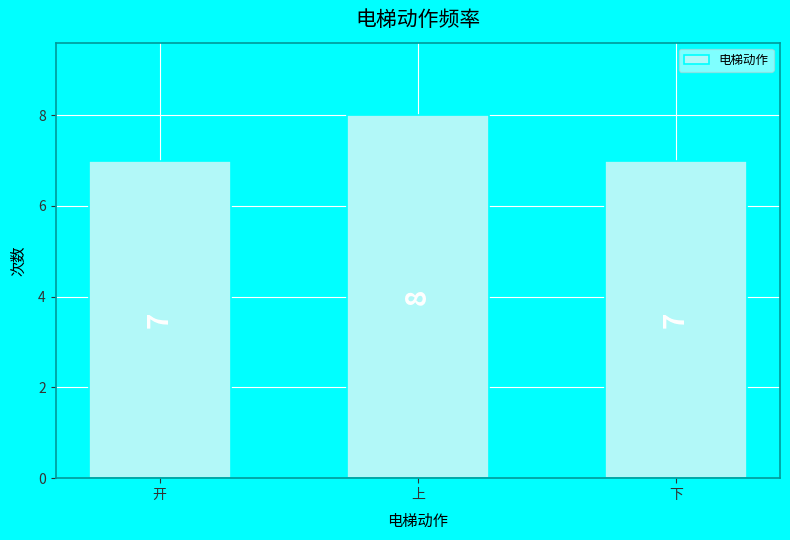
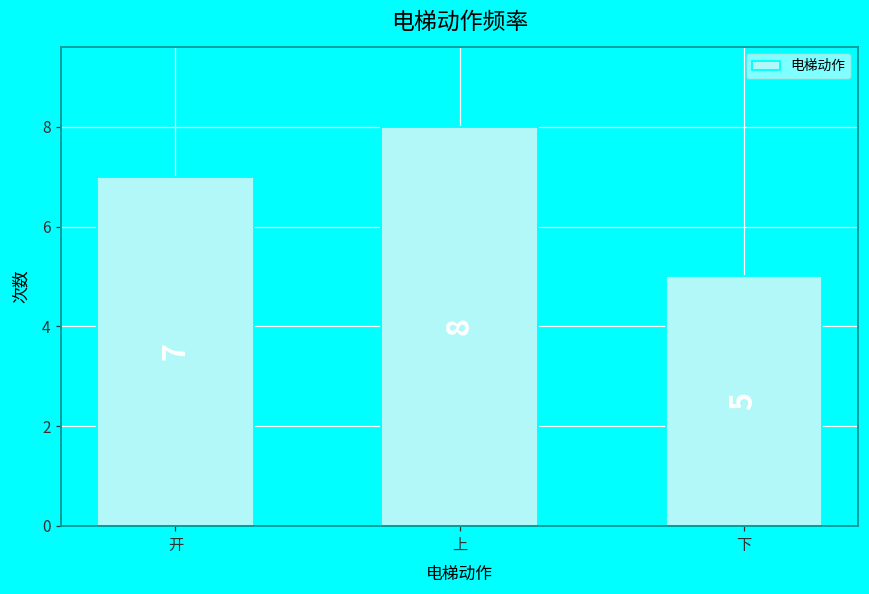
下: 7 -> 5
